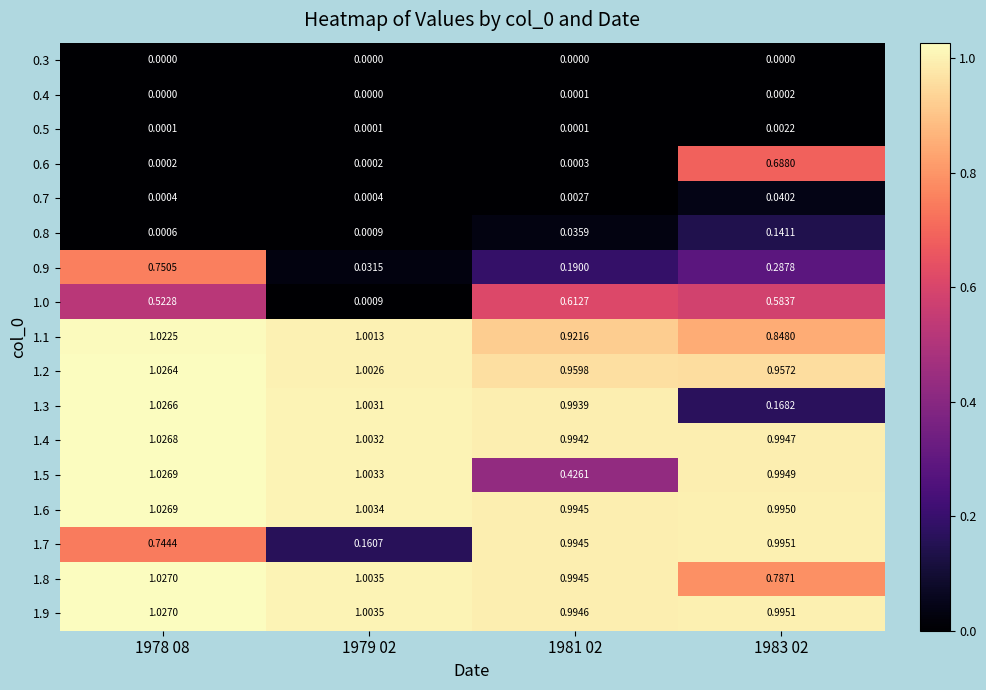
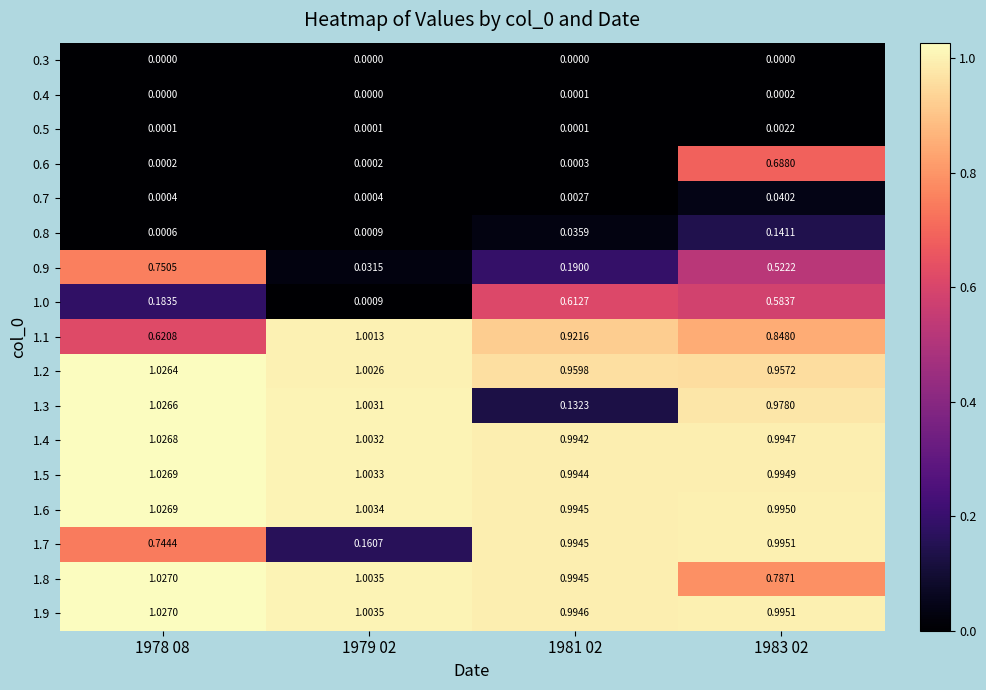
0.9, 1983 02: 0.2878 -> 0.5222
1.0, 1978 08: 0.5228 -> 0.1835
1.1, 1978 08: 1.0225 -> 0.6208
1.3, 1981 02: 0.9939 -> 0.1323
1.3, 1983 02: 0.1682 -> 0.9780
1.5, 1981 02: 0.4261 -> 0.9944
